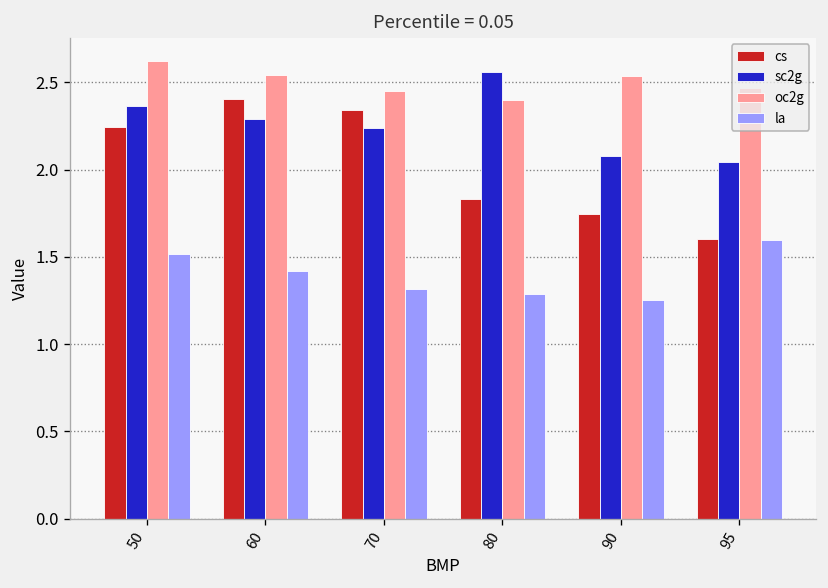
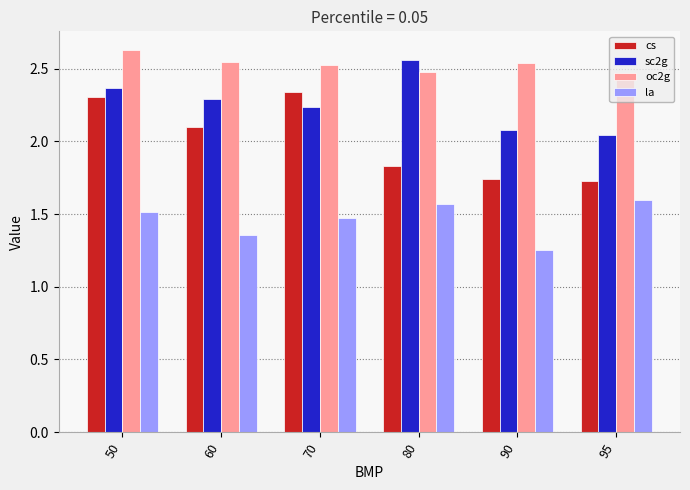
cs, 50: 2.25 -> 2.31
cs, 60: 2.40 -> 2.10
la, 60: 1.42 -> 1.36
oc2g, 70: 2.45 -> 2.53
la, 70: 1.31 -> 1.48
oc2g, 80: 2.40 -> 2.47
la, 80: 1.29 -> 1.57
cs, 95: 1.60 -> 1.73
